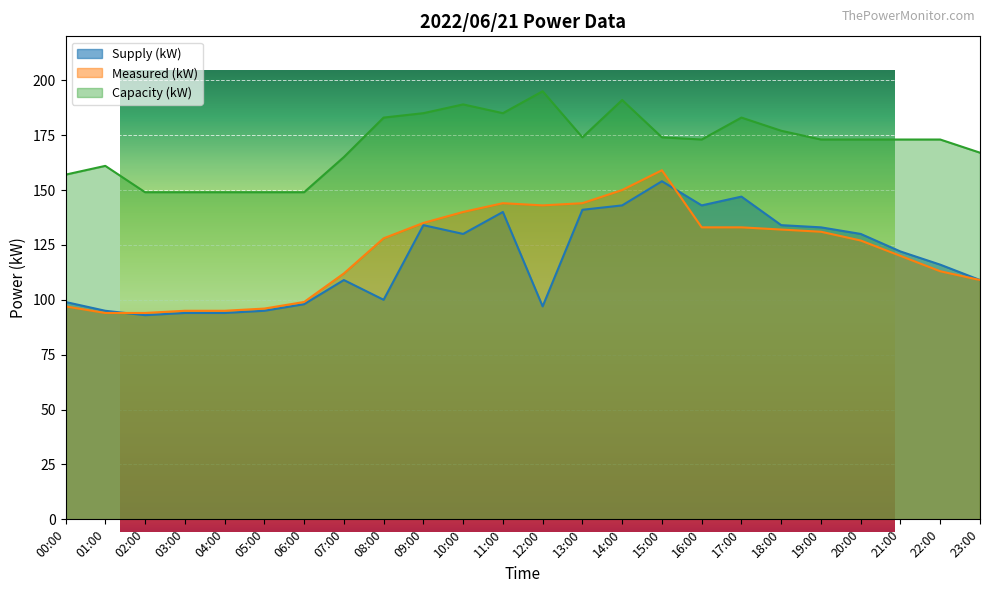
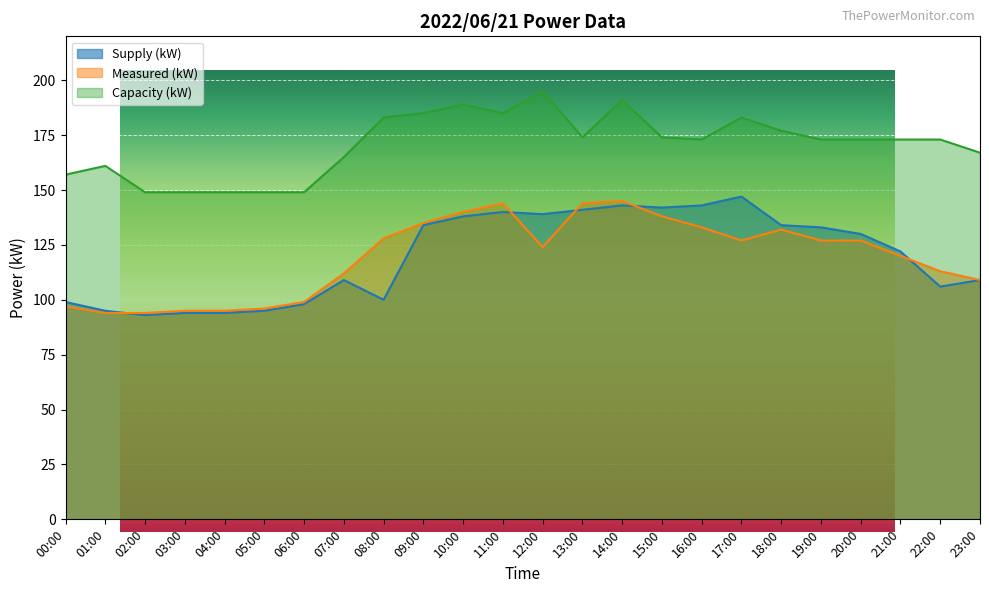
2022/06/21 Power Data, Supply (kW), 10:00: 130 -> 138
2022/06/21 Power Data, Supply (kW), 12:00: 97 -> 139
2022/06/21 Power Data, Measured (kW), 12:00: 143 -> 124
2022/06/21 Power Data, Measured (kW), 14:00: 150 -> 145
2022/06/21 Power Data, Supply (kW), 15:00: 154 -> 142
2022/06/21 Power Data, Measured (kW), 15:00: 159 -> 138
2022/06/21 Power Data, Measured (kW), 17:00: 133 -> 127
2022/06/21 Power Data, Measured (kW), 19:00: 131 -> 127
2022/06/21 Power Data, Supply (kW), 22:00: 116 -> 106
